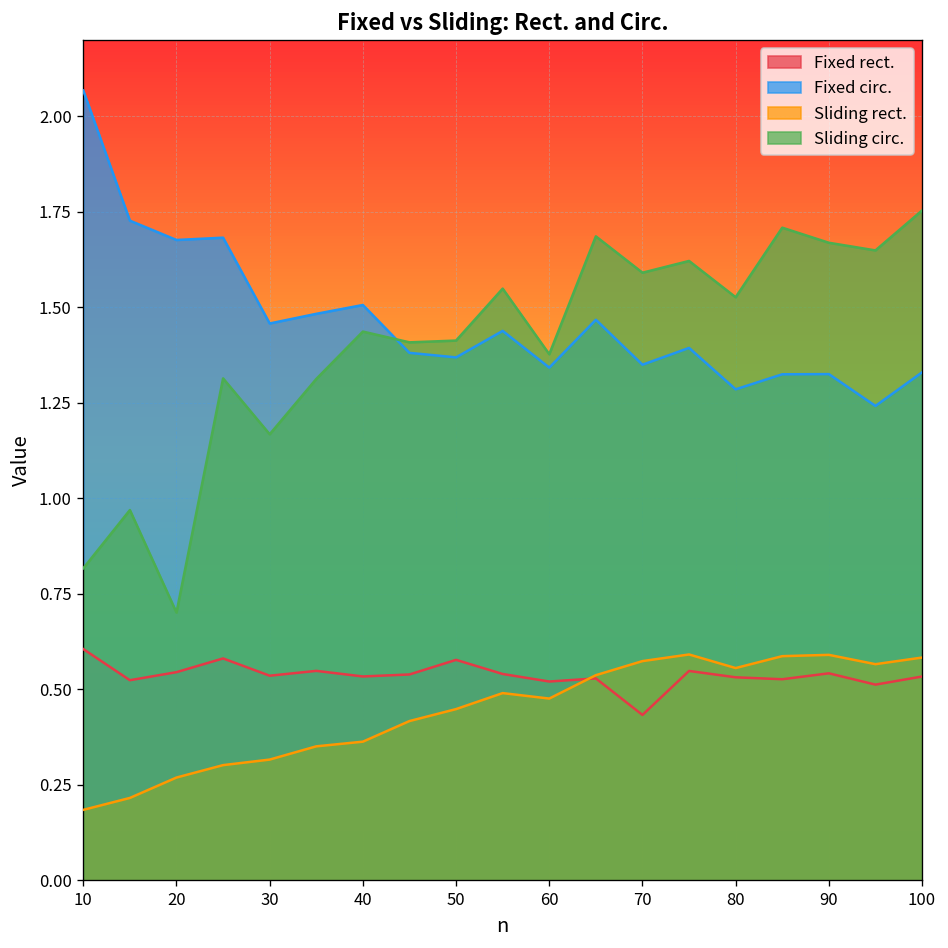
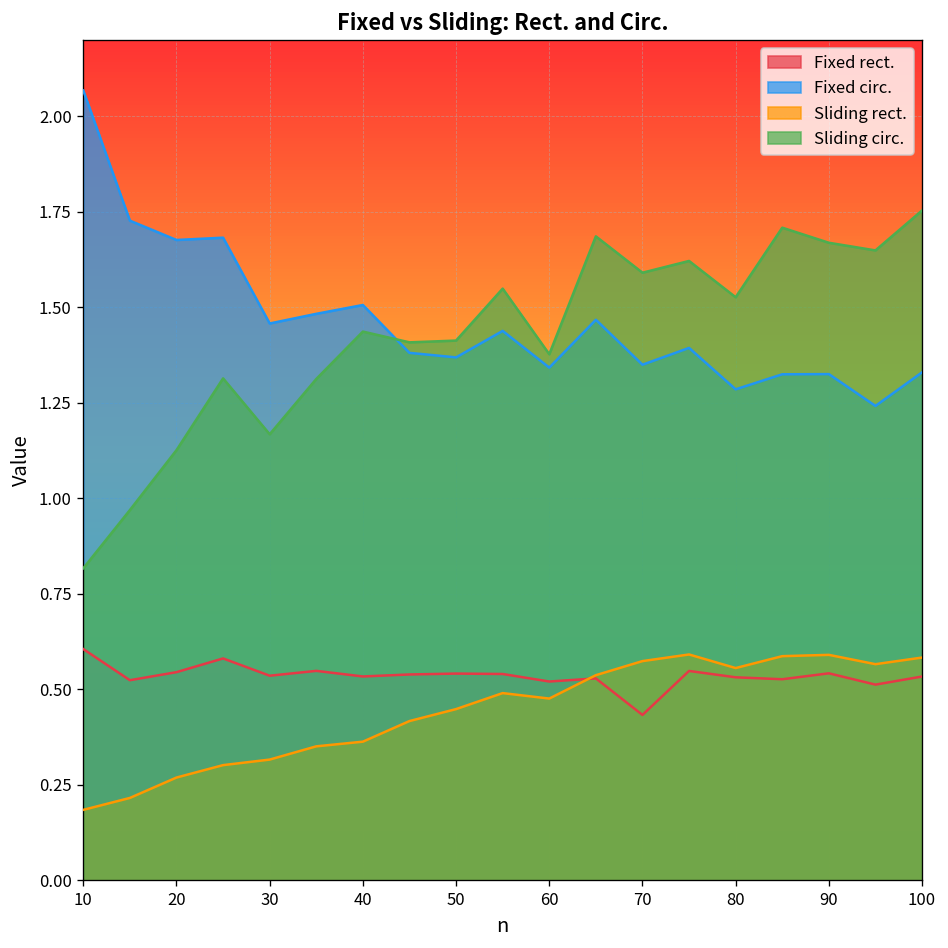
Sliding circ., 20: 0.70 -> 1.13
Fixed rect., 50: 0.58 -> 0.54
